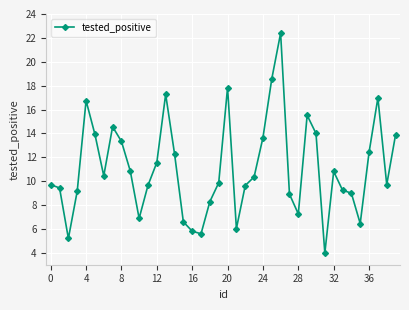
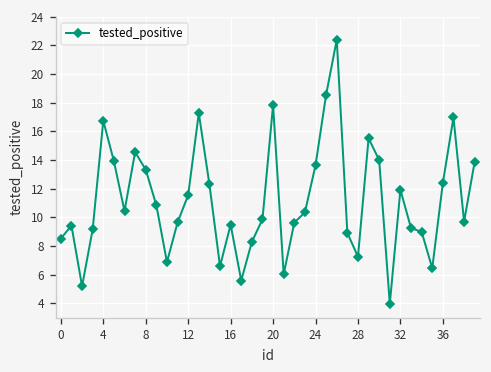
0: 9.7 -> 8.5
16: 5.8 -> 9.5
32: 10.8 -> 11.9
